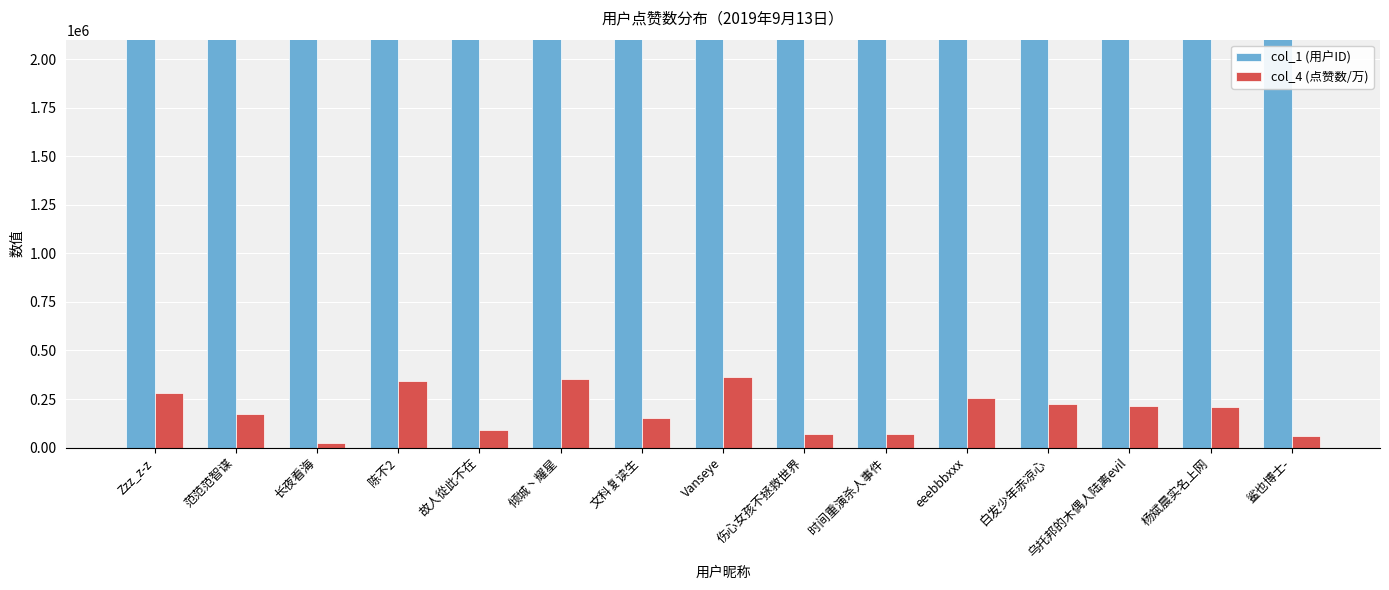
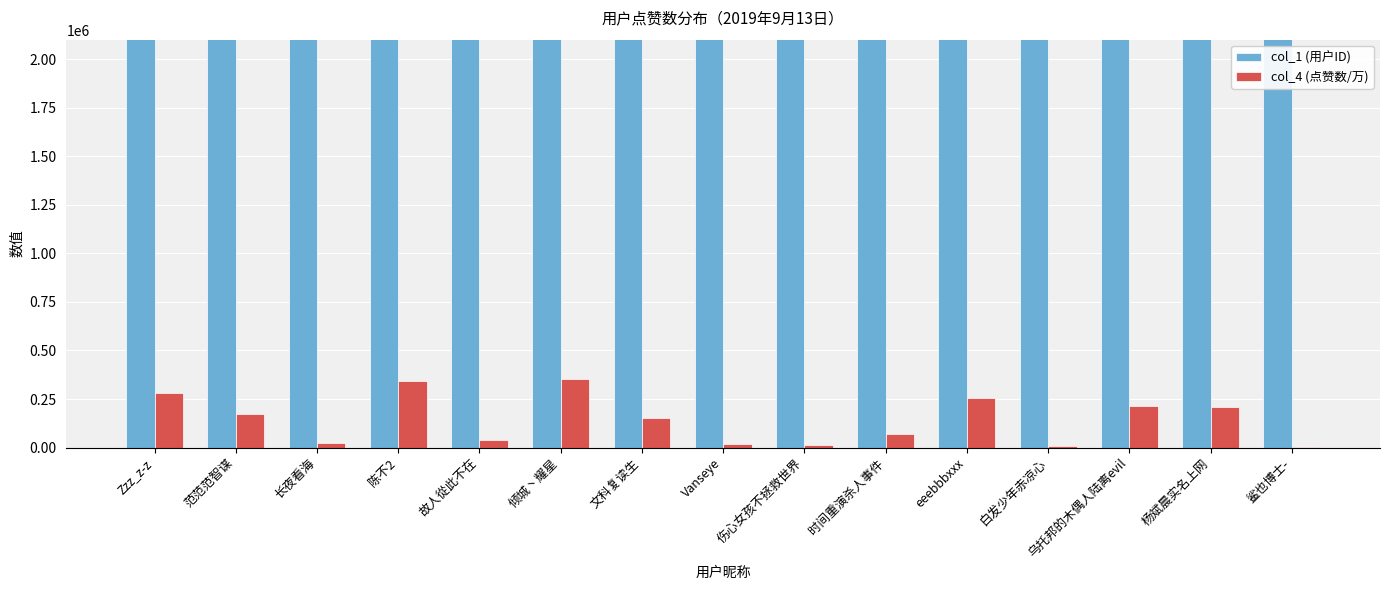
col_4 (点赞数/万), 故人從此不在: 90000 -> 40000
col_4 (点赞数/万), Vanseye: 360000 -> 20000
col_4 (点赞数/万), 伤心女孩不拯救世界: 70000 -> 10000
col_4 (点赞数/万), 白发少年赤凉心: 220000 -> 10000
col_4 (点赞数/万), 鲨也博士-: 60000 -> 0
